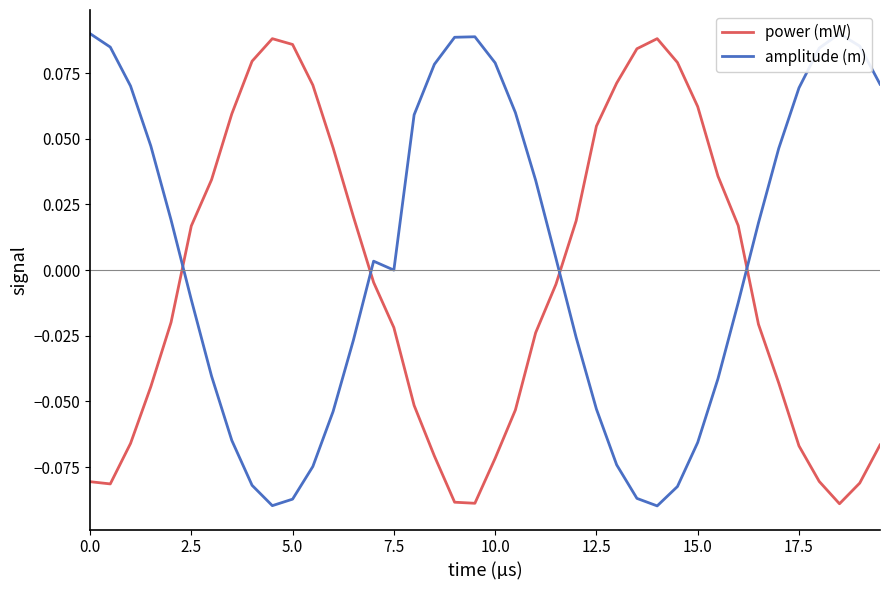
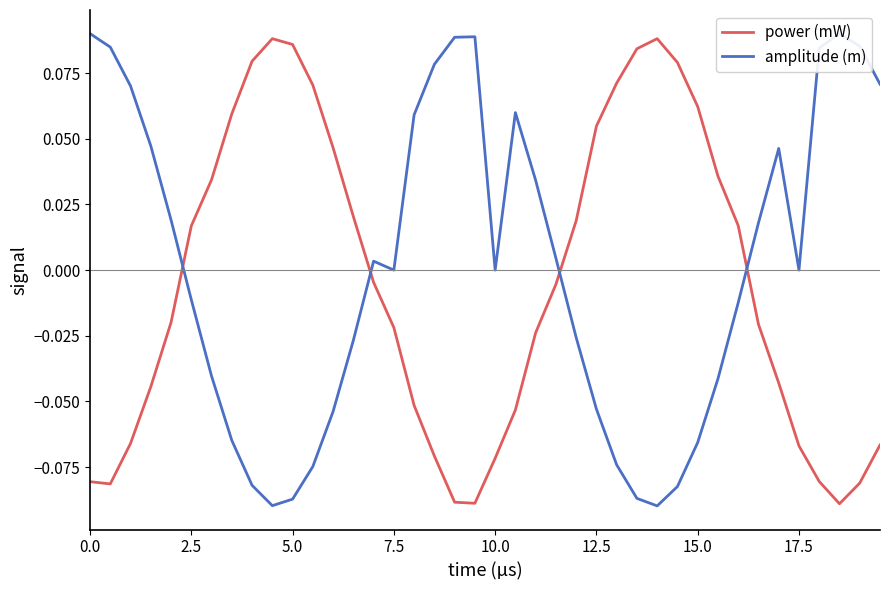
amplitude (m), 10.0: 0.079 -> 0.000
amplitude (m), 17.5: 0.069 -> 0.000
